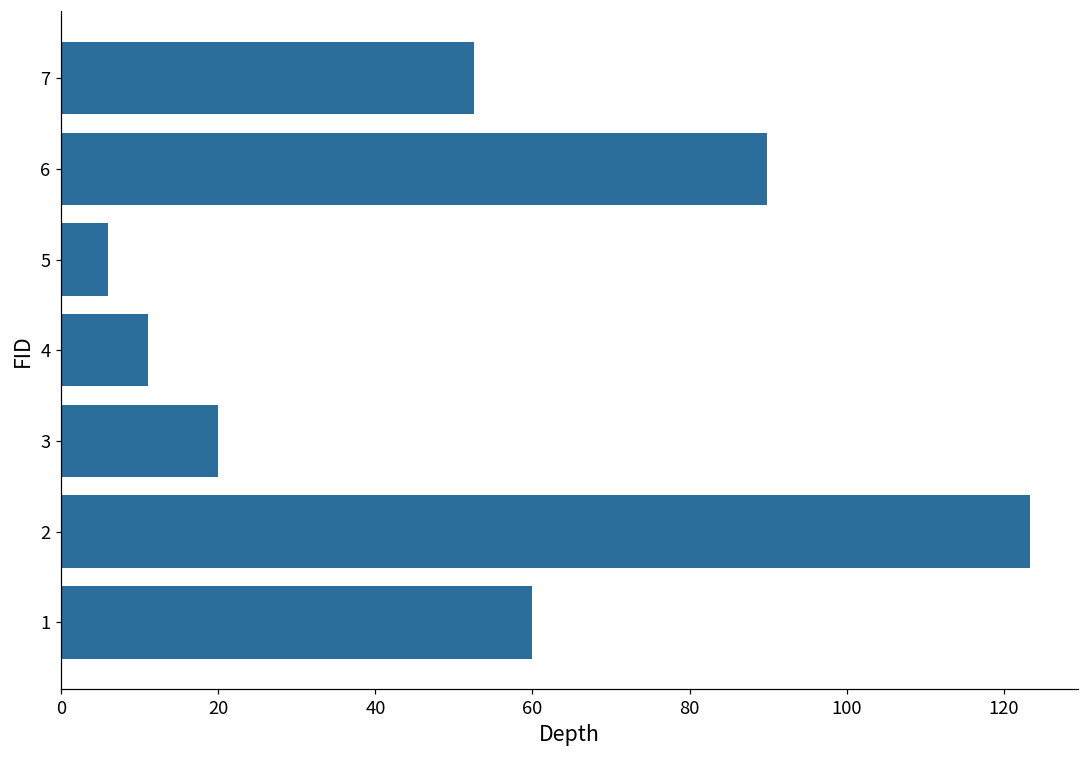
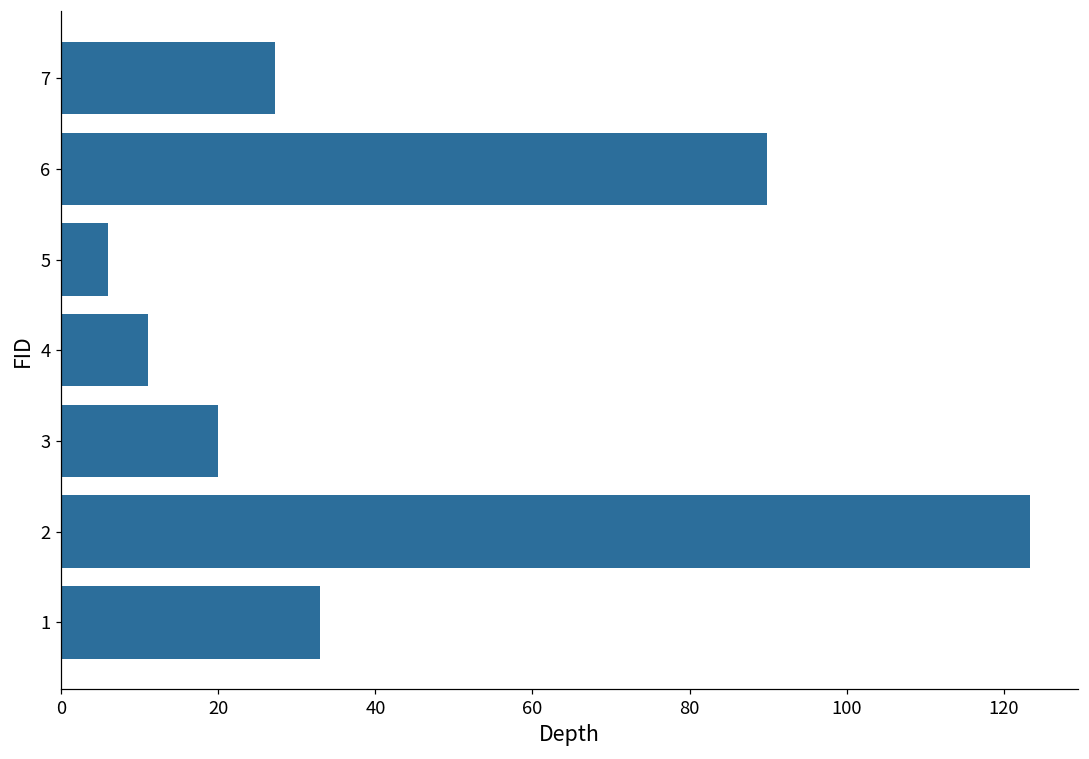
7: 53 -> 27
1: 60 -> 33
